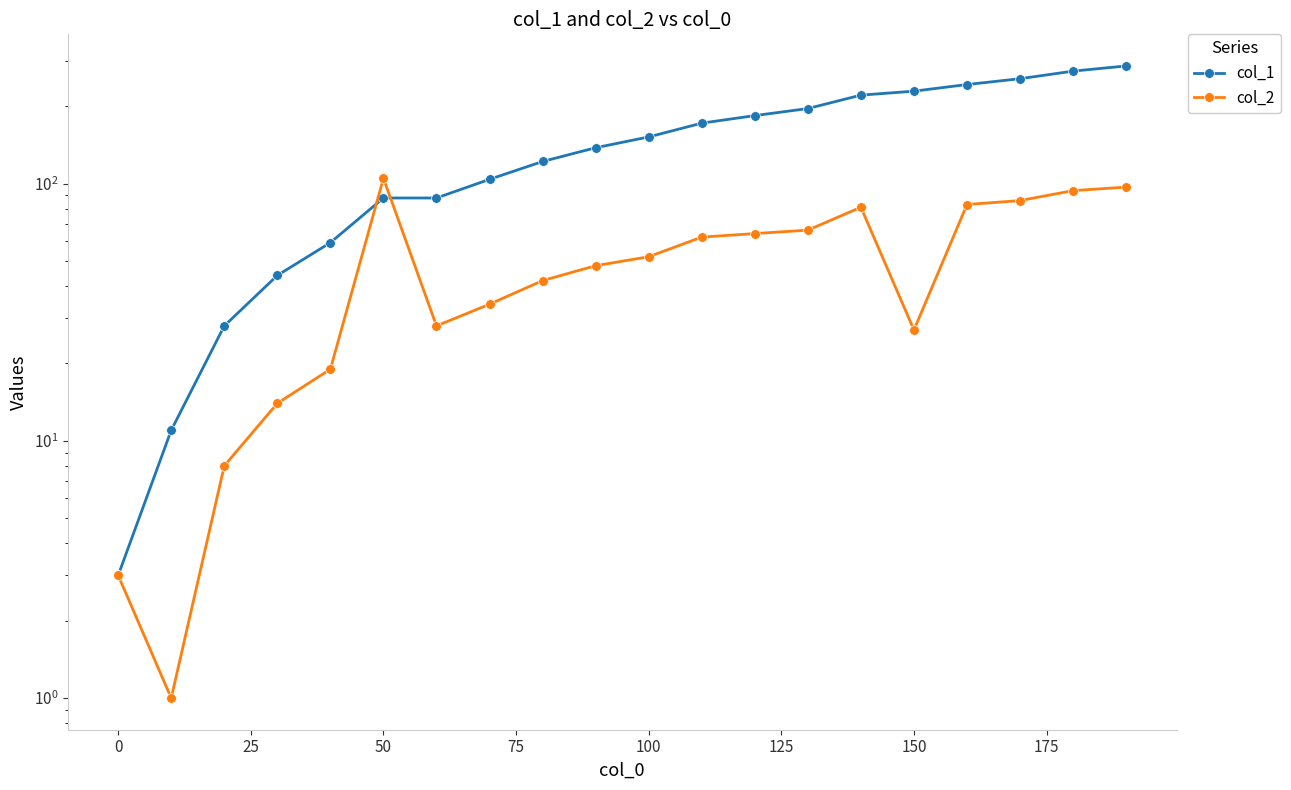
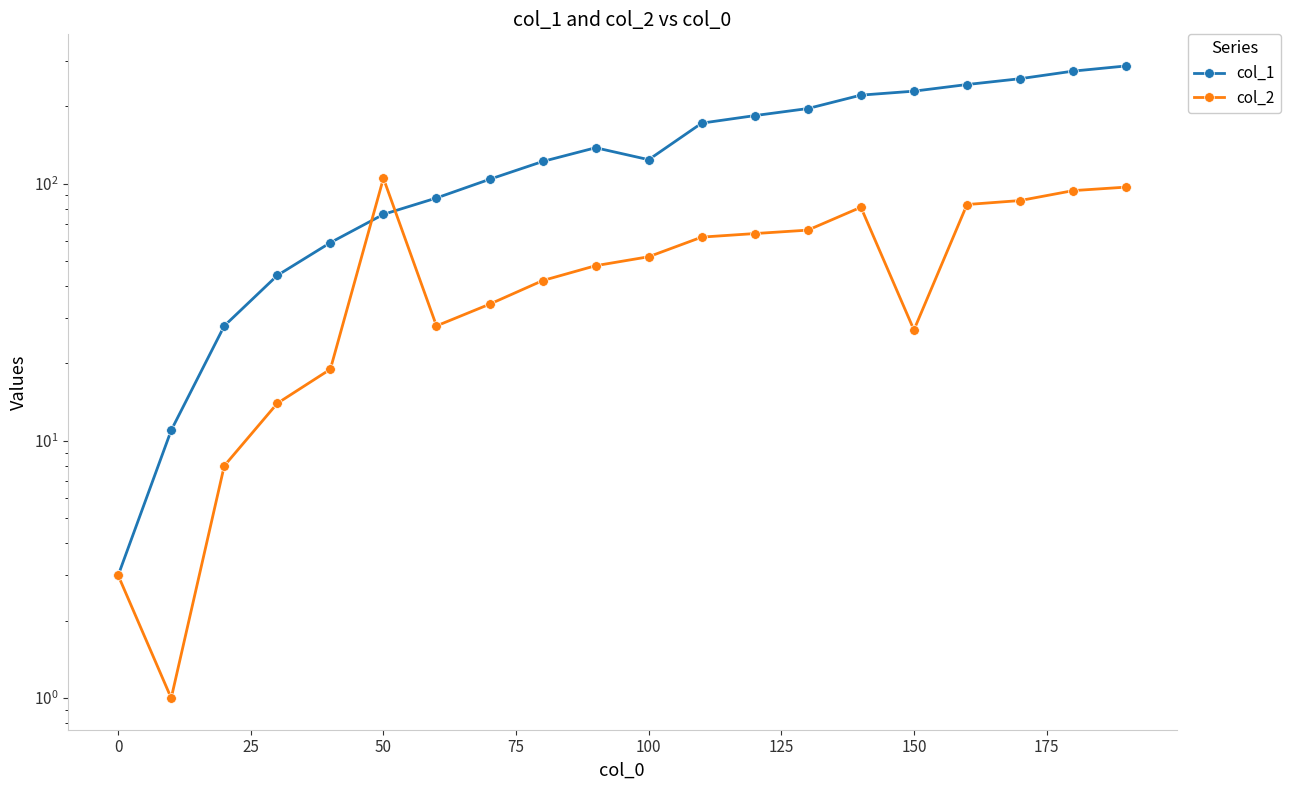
col_1, 50: 88 -> 76
col_1, 100: 150 -> 120
